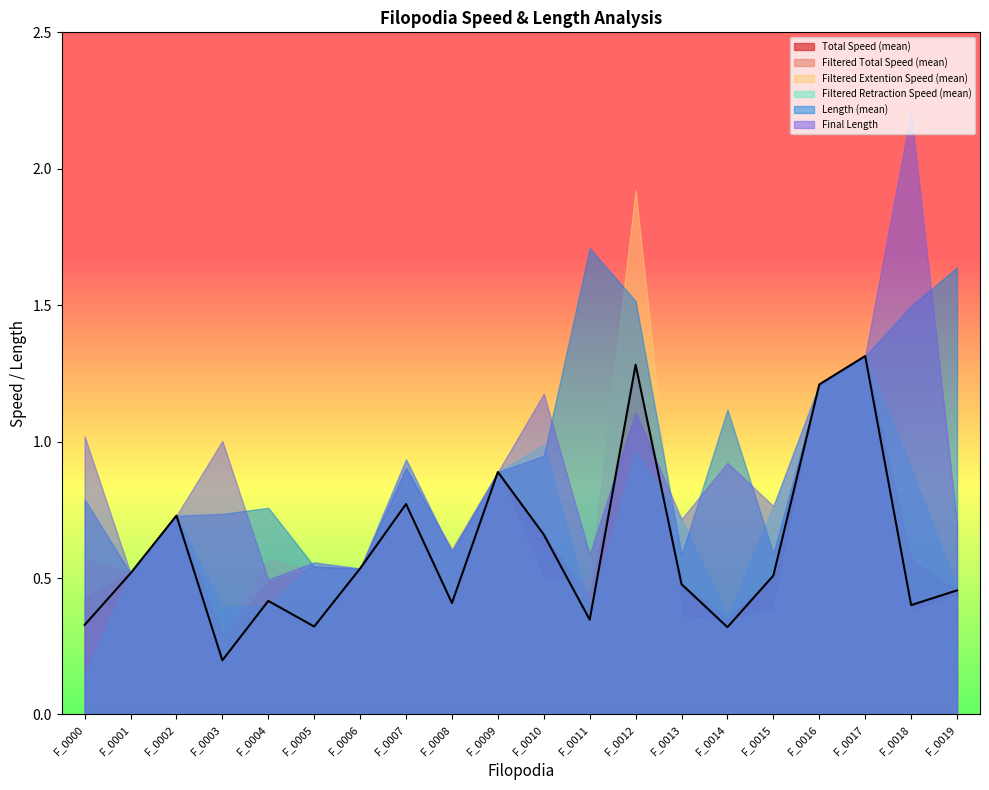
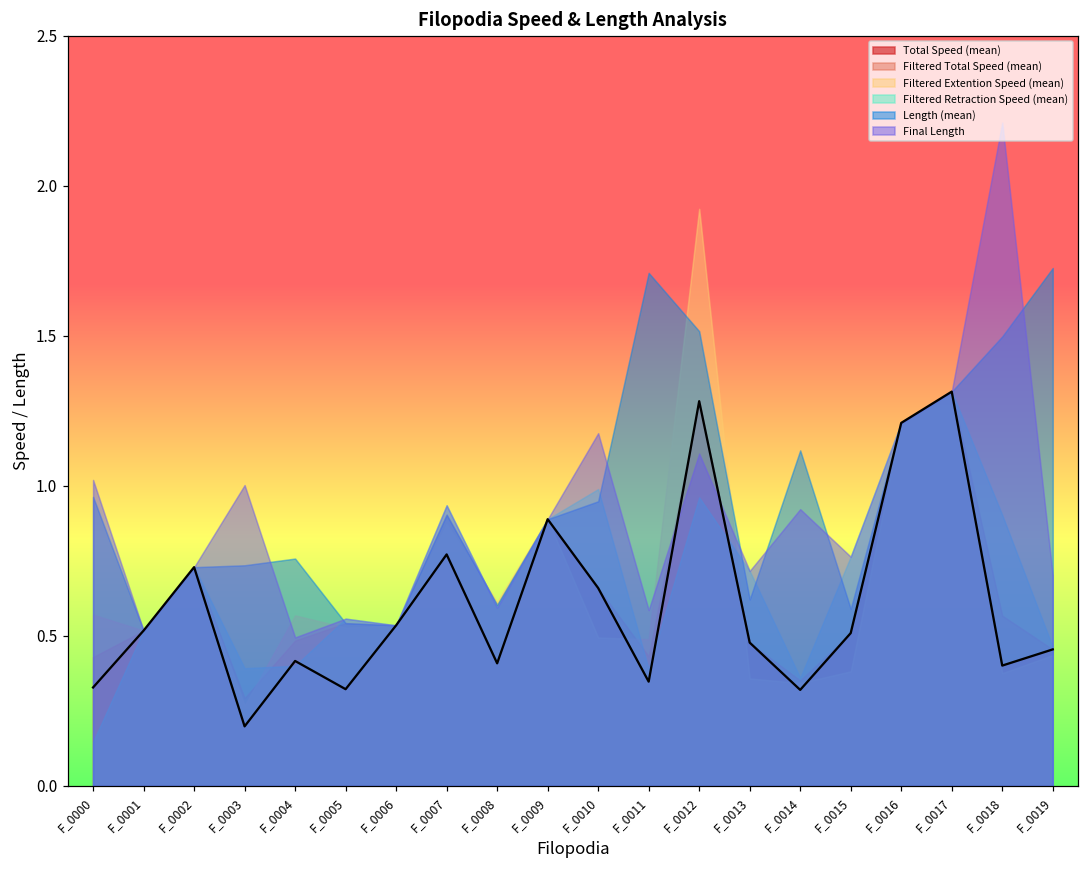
Length (mean), F_0000: 0.79 -> 0.96
Length (mean), F_0013: 0.59 -> 0.62
Length (mean), F_0019: 1.64 -> 1.73
